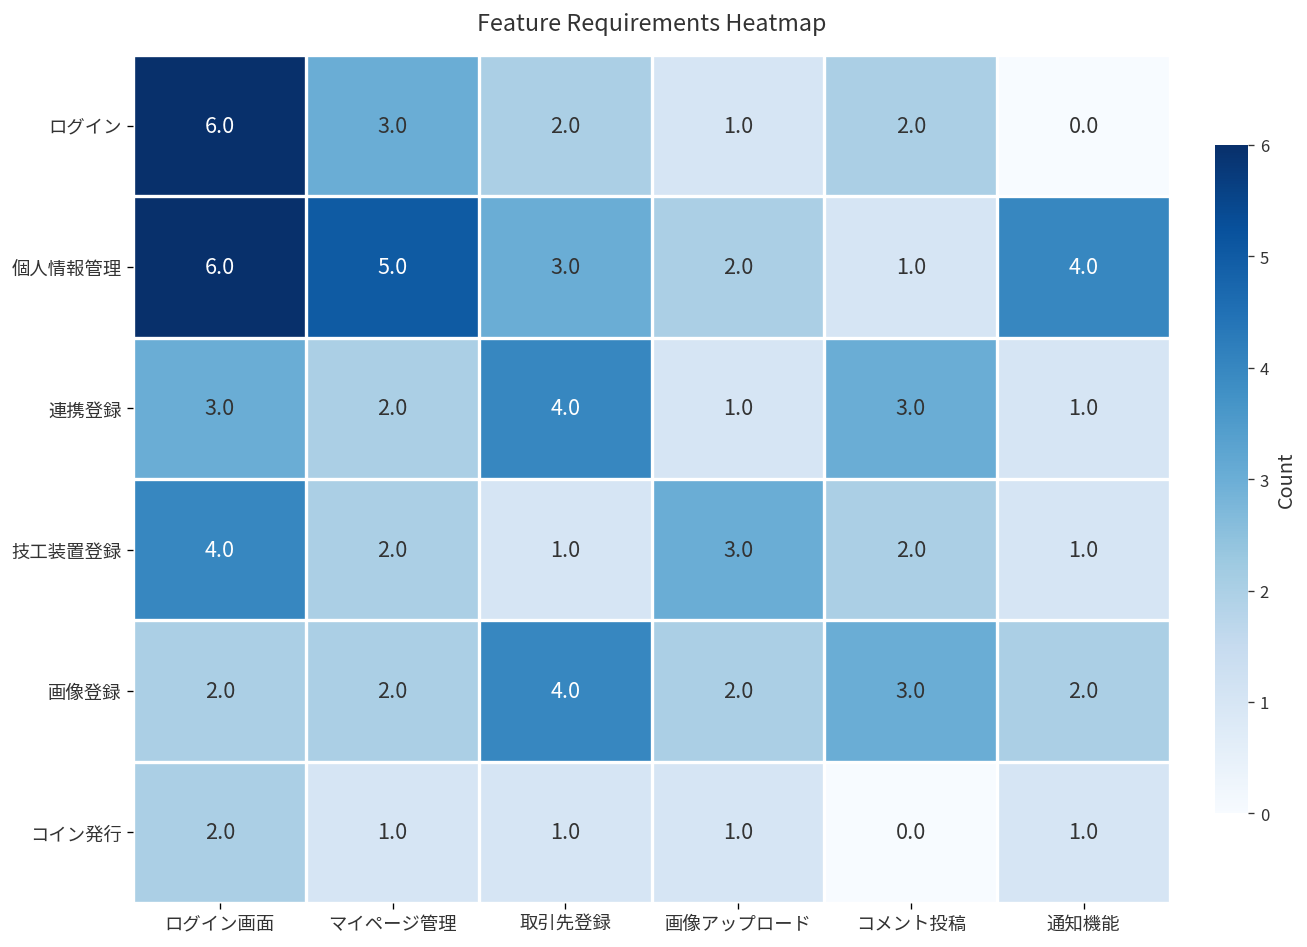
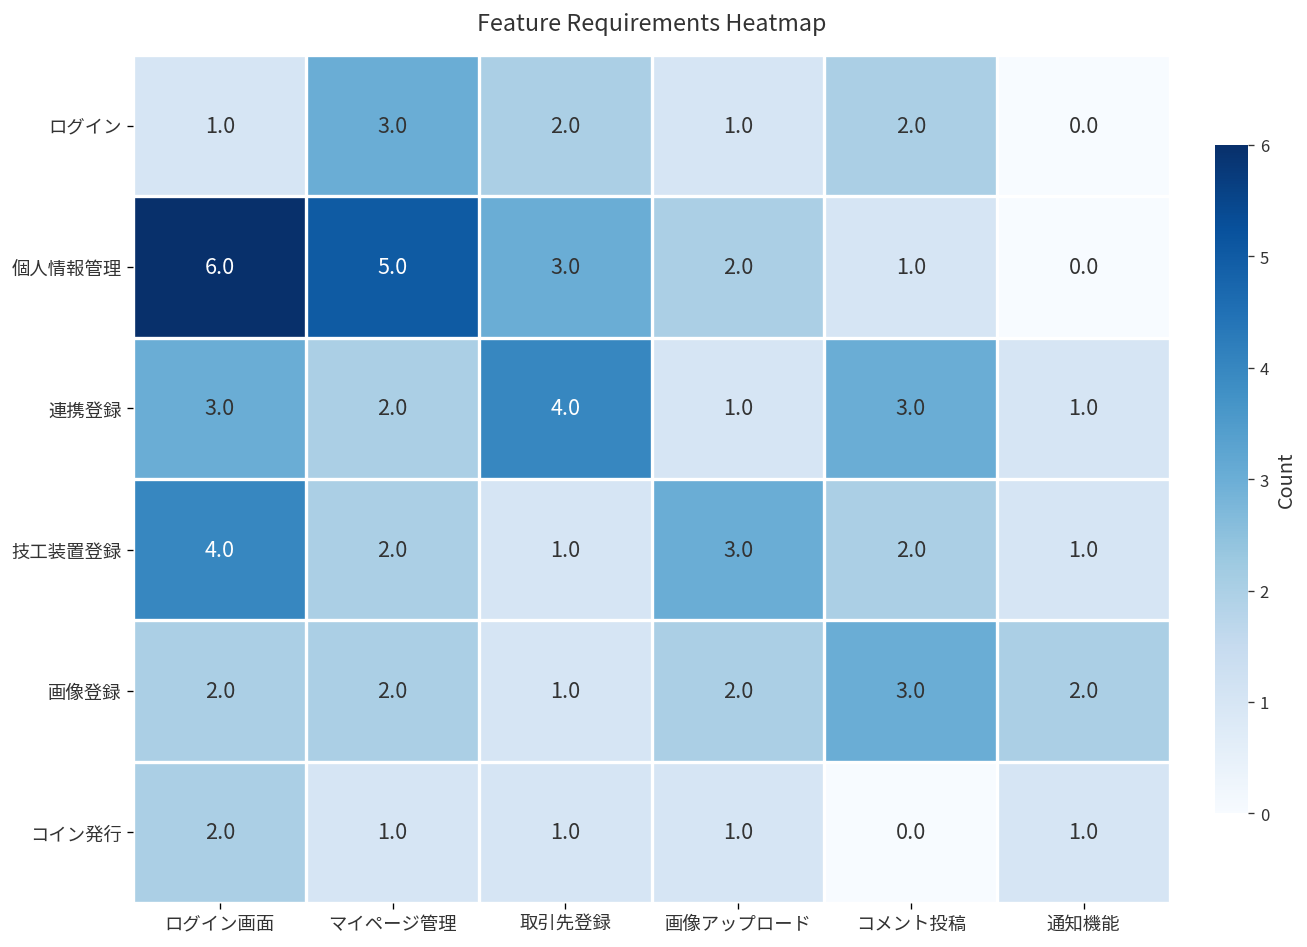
ログイン, ログイン画面: 6.0 -> 1.0
個人情報管理, 通知機能: 4.0 -> 0.0
画像登録, 取引先登録: 4.0 -> 1.0
